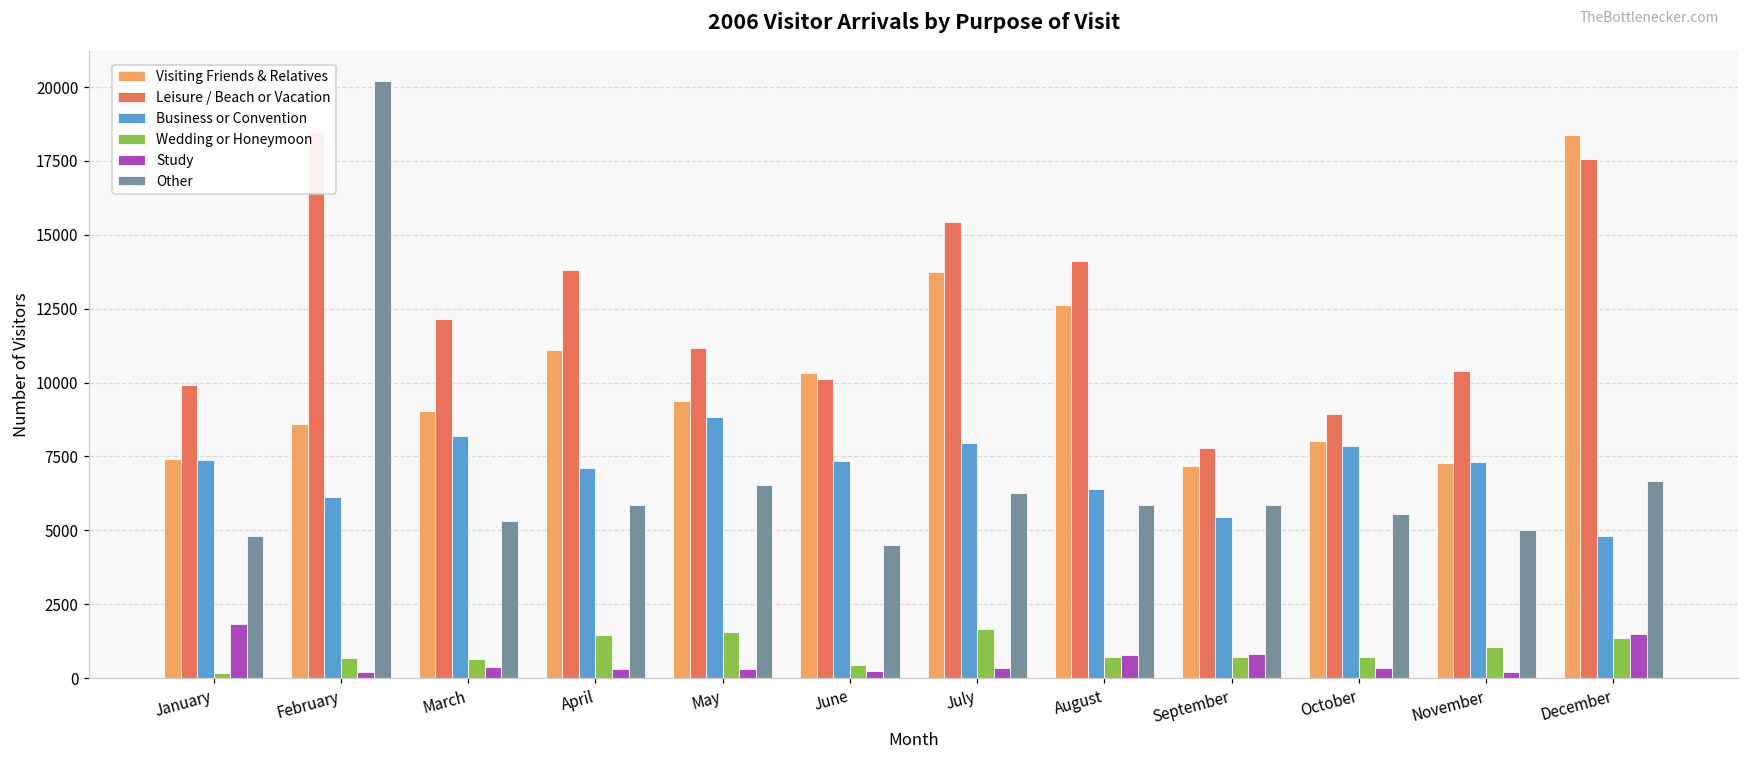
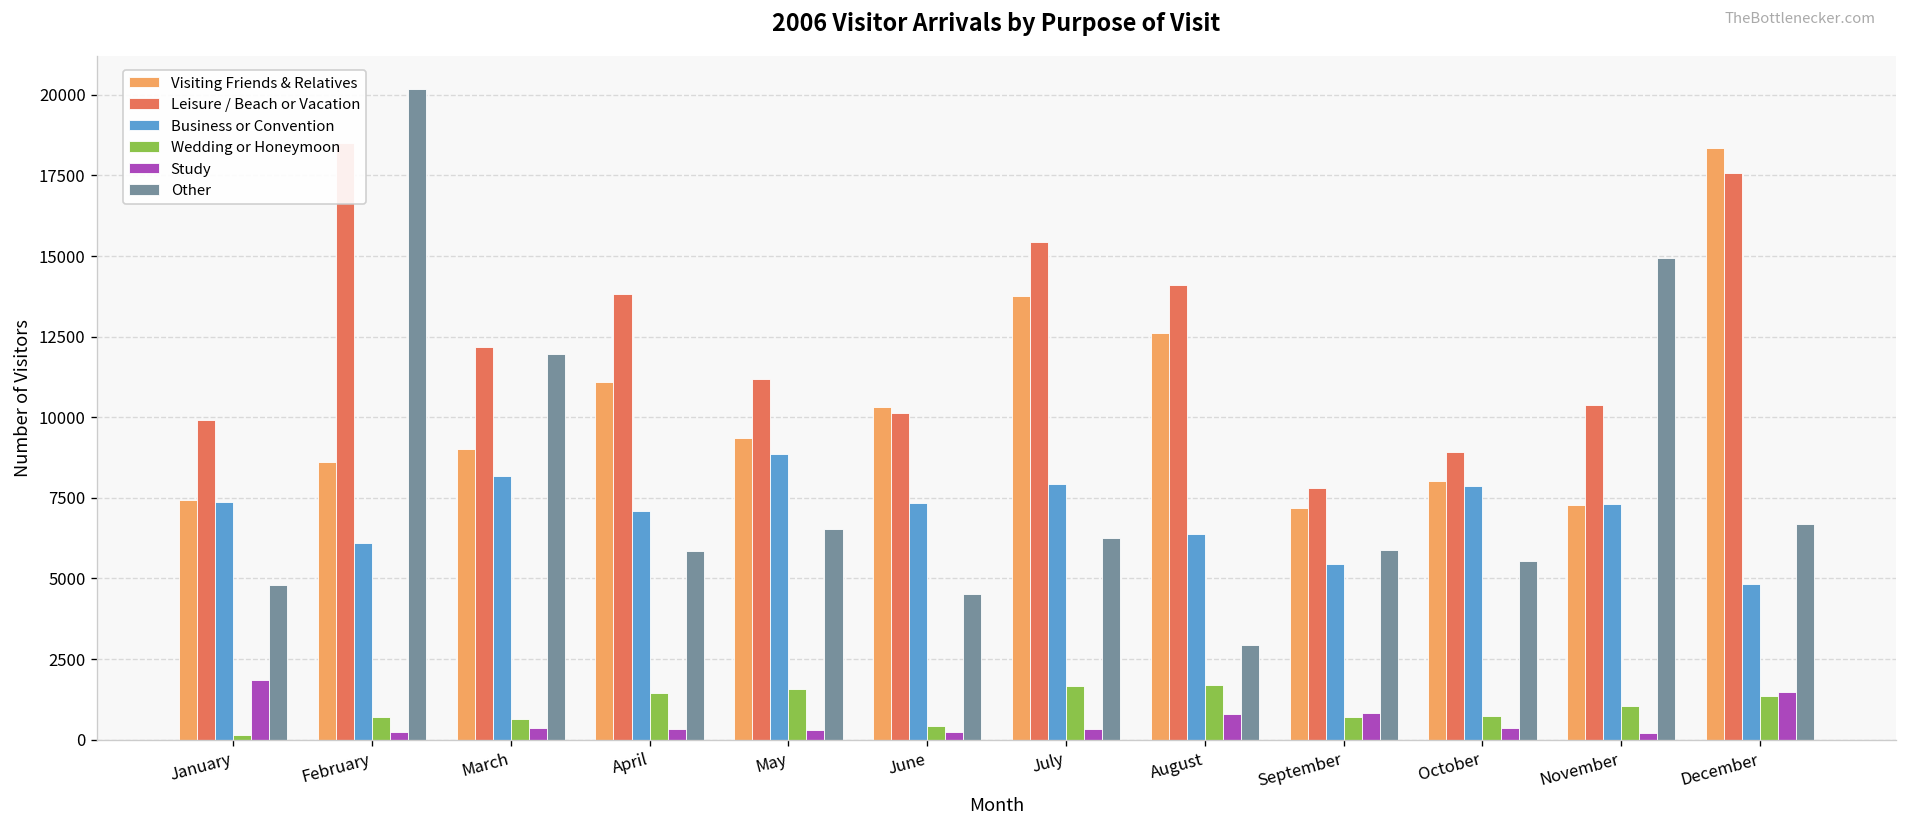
Other, March: 5300 -> 12000
Wedding or Honeymoon, August: 700 -> 1700
Other, August: 5900 -> 2900
Other, November: 5000 -> 14900
